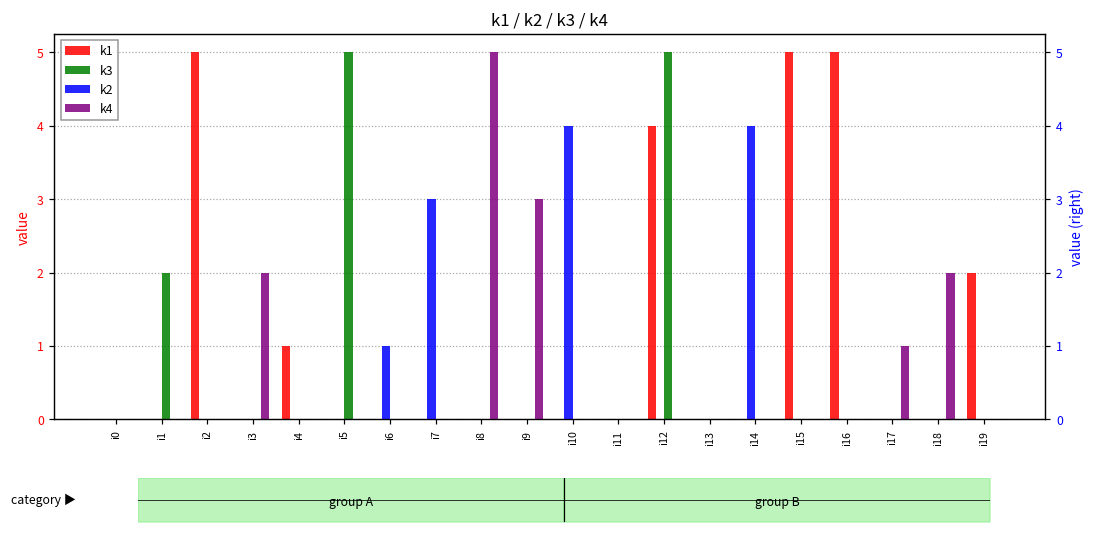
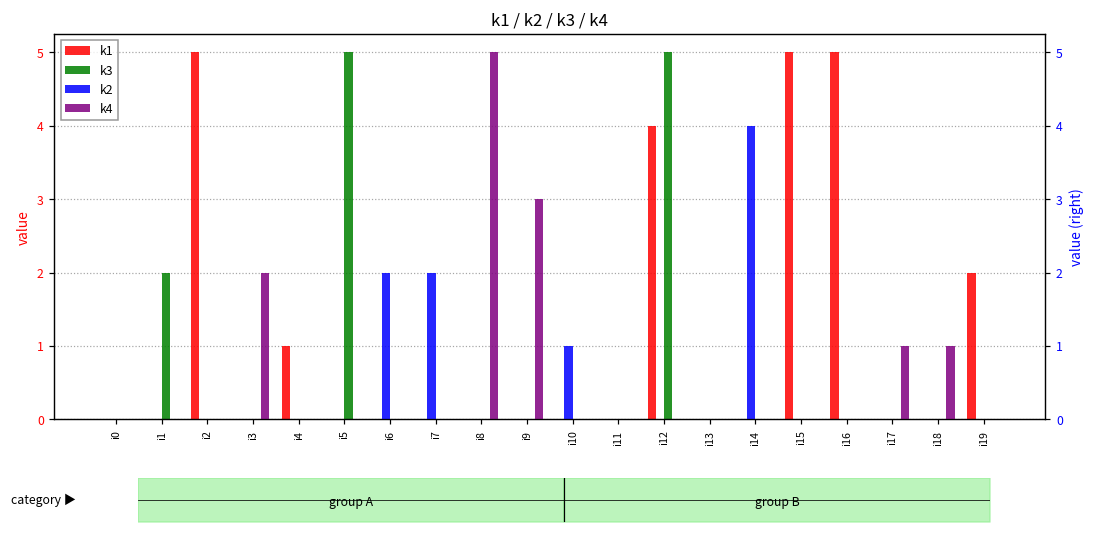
k2, i6: 1 -> 2
k2, i7: 3 -> 2
k2, i10: 4 -> 1
k4, i18: 2 -> 1
